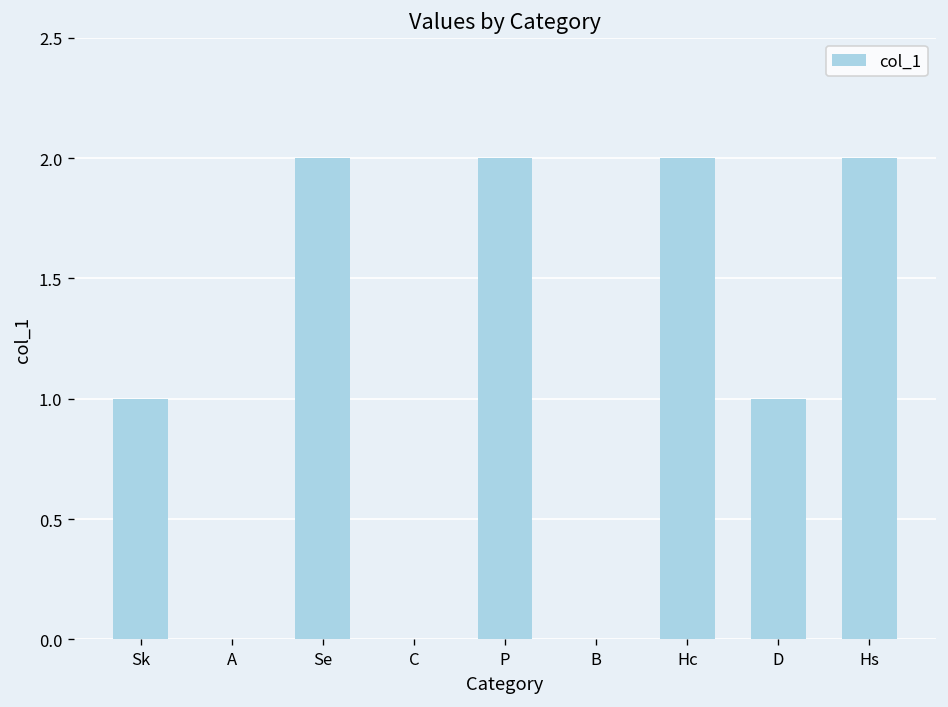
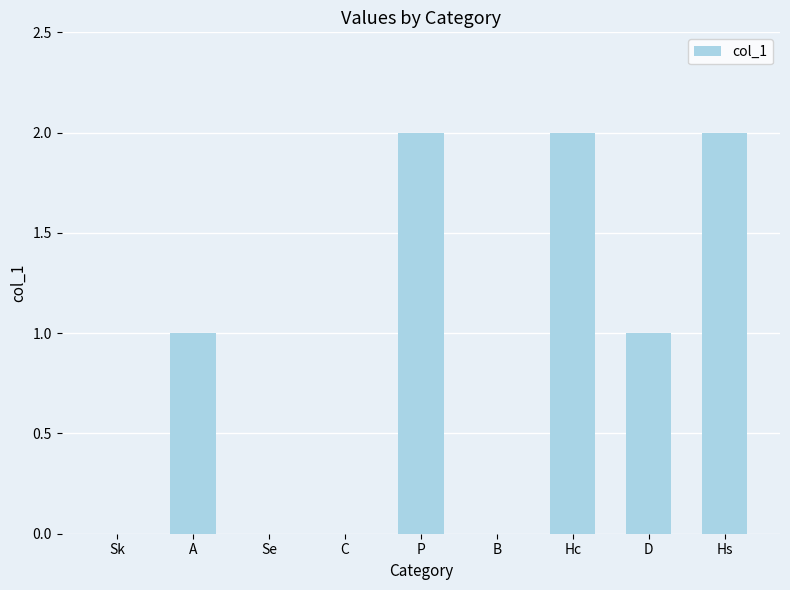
Sk: 1 -> 0
A: 0 -> 1
Se: 2 -> 0
